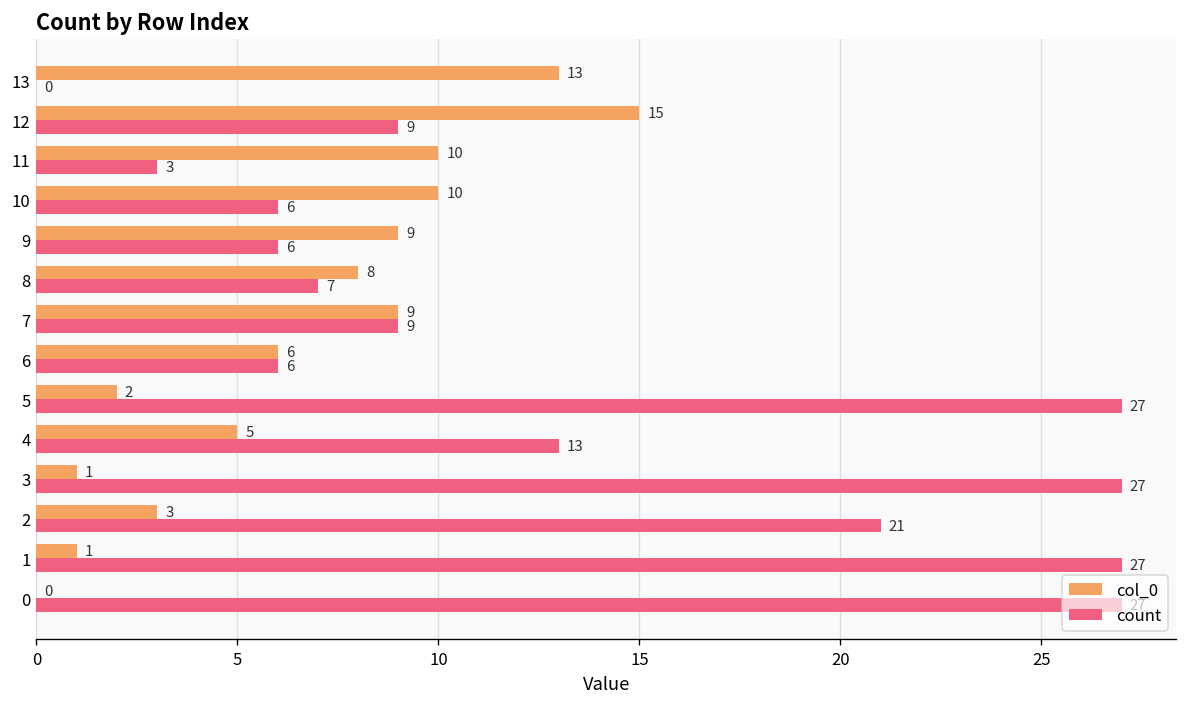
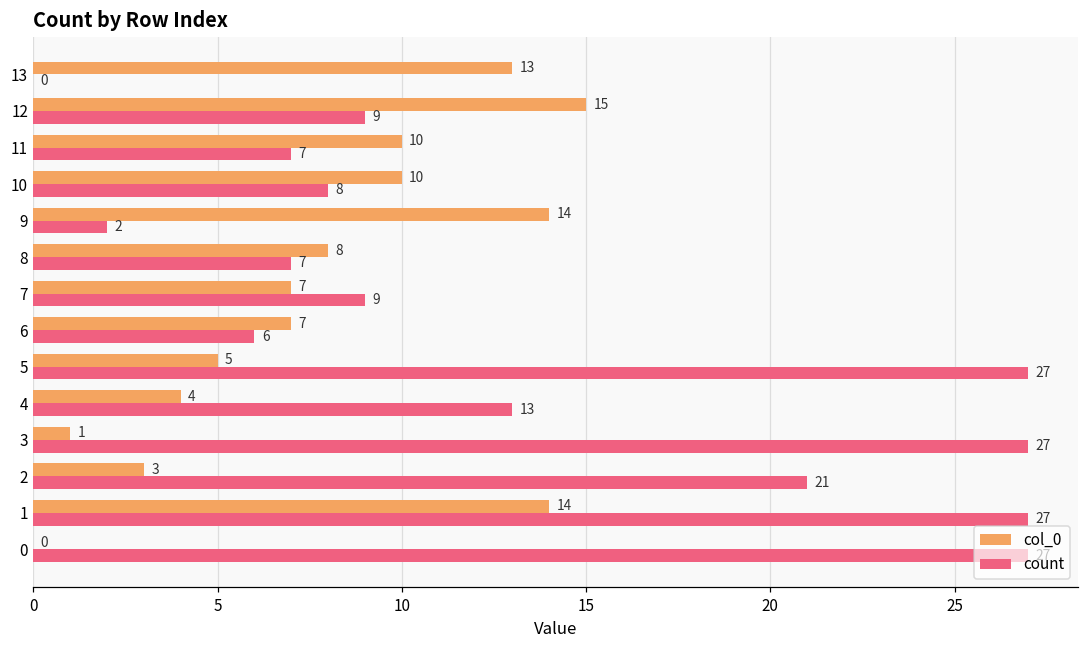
count, 11: 3 -> 7
count, 10: 6 -> 8
col_0, 9: 9 -> 14
count, 9: 6 -> 2
col_0, 7: 9 -> 7
col_0, 6: 6 -> 7
col_0, 5: 2 -> 5
col_0, 4: 5 -> 4
col_0, 1: 1 -> 14
